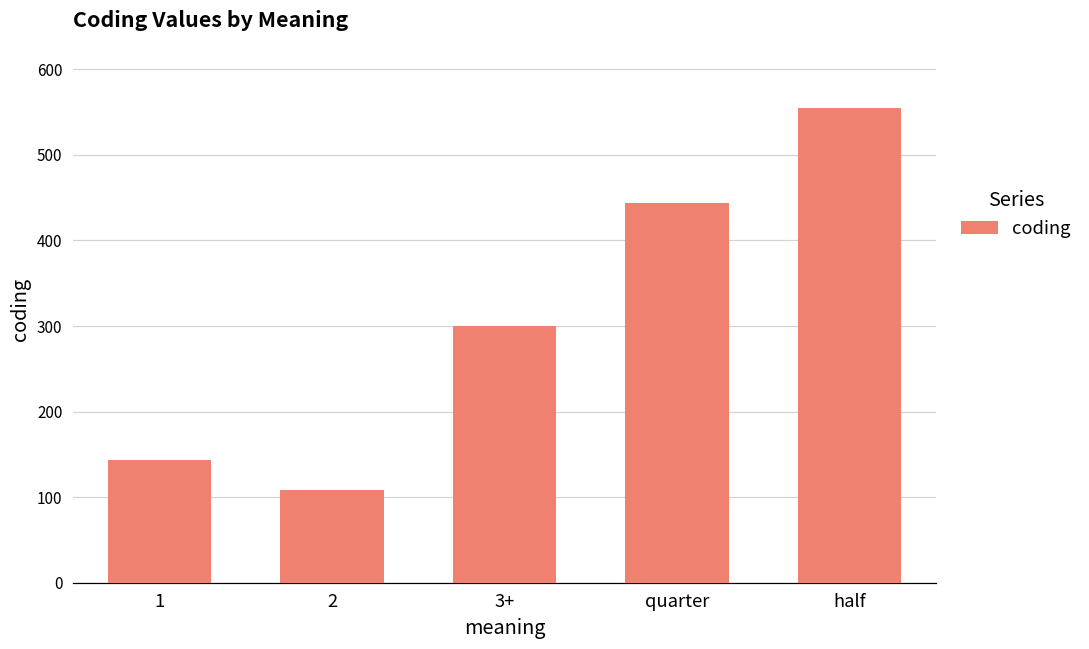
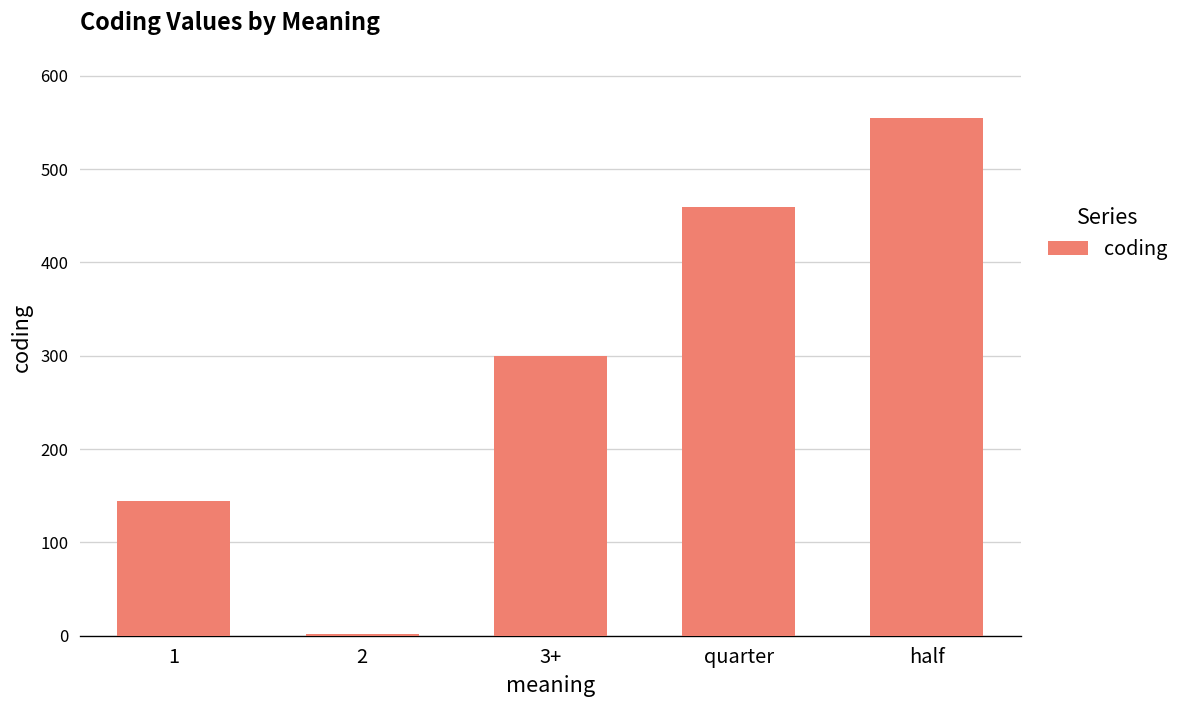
2: 110 -> 0
quarter: 440 -> 460
